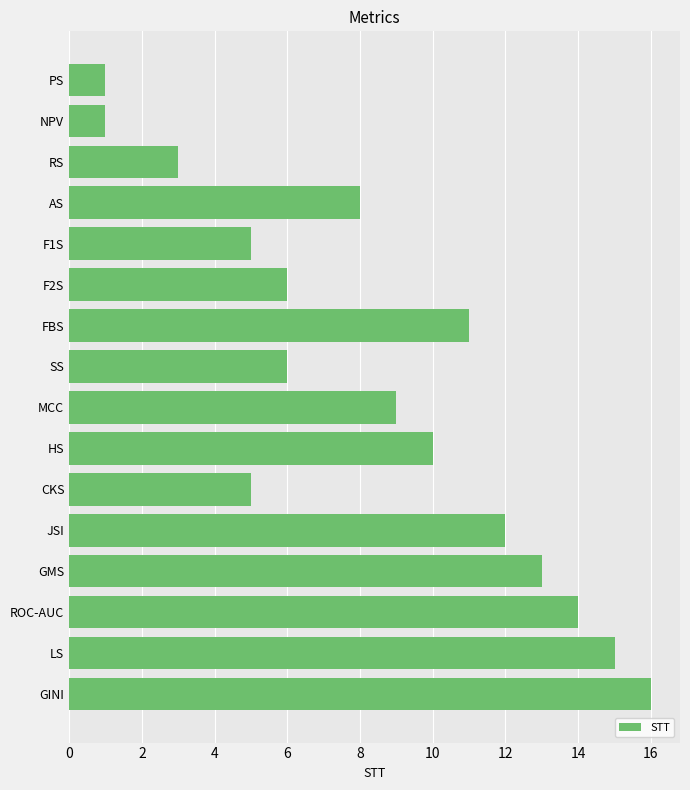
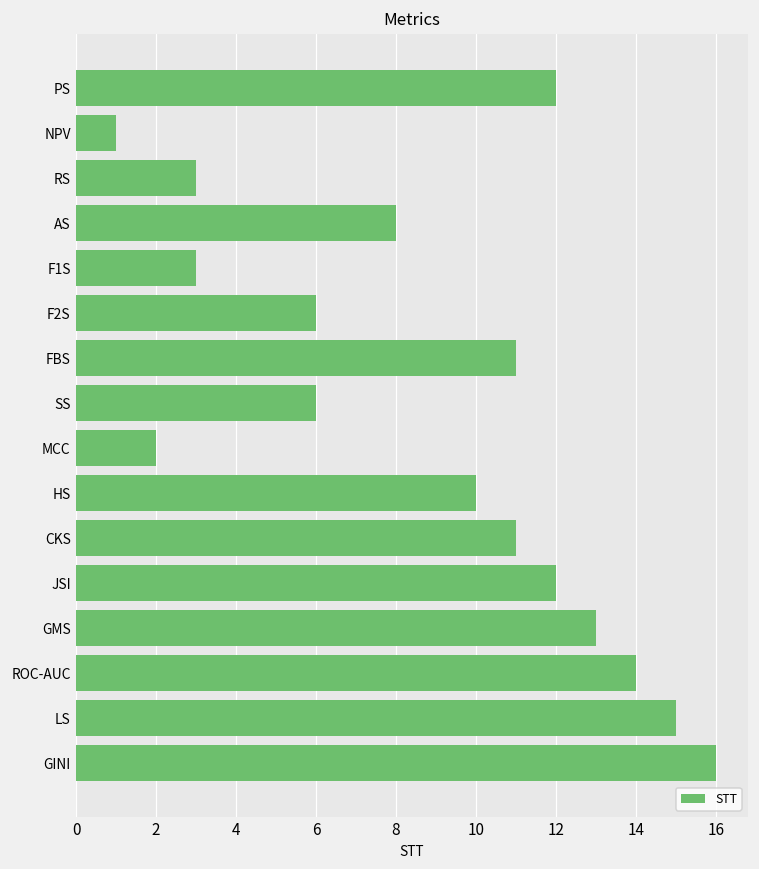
PS: 1 -> 12
F1S: 5 -> 3
MCC: 9 -> 2
CKS: 5 -> 11
